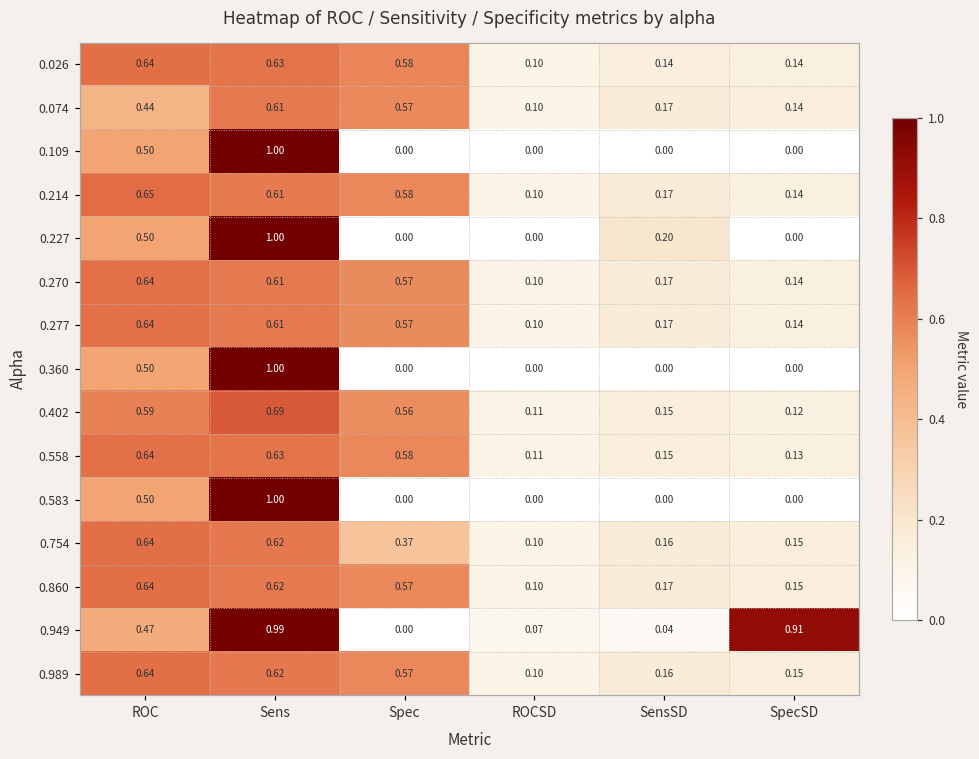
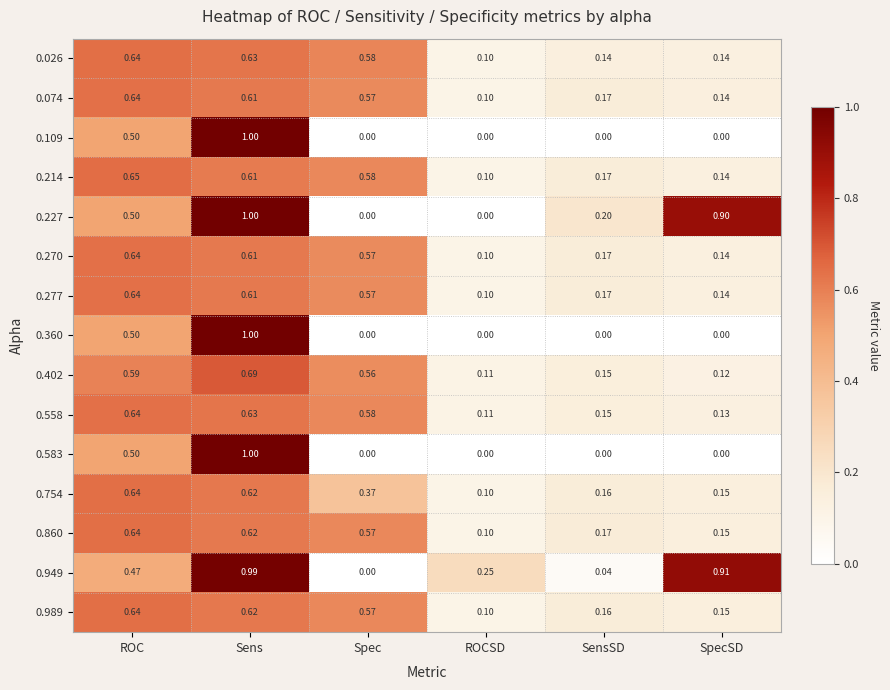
0.074, ROC: 0.44 -> 0.64
0.227, SpecSD: 0.00 -> 0.90
0.949, ROCSD: 0.07 -> 0.25
